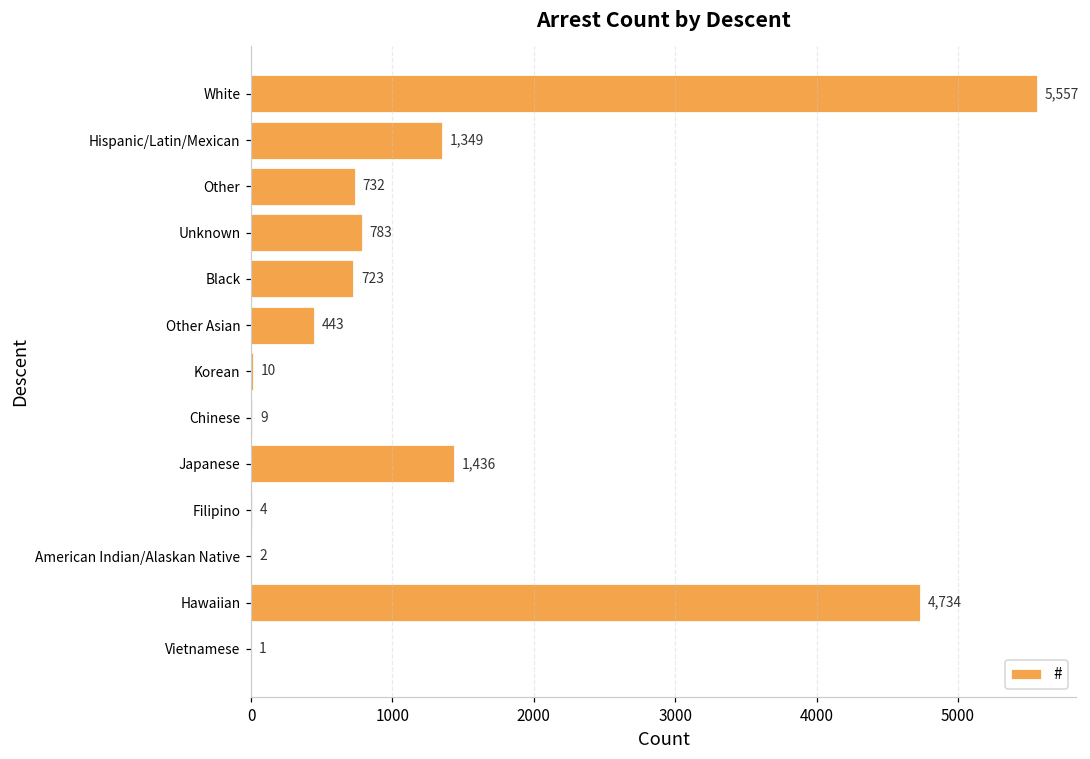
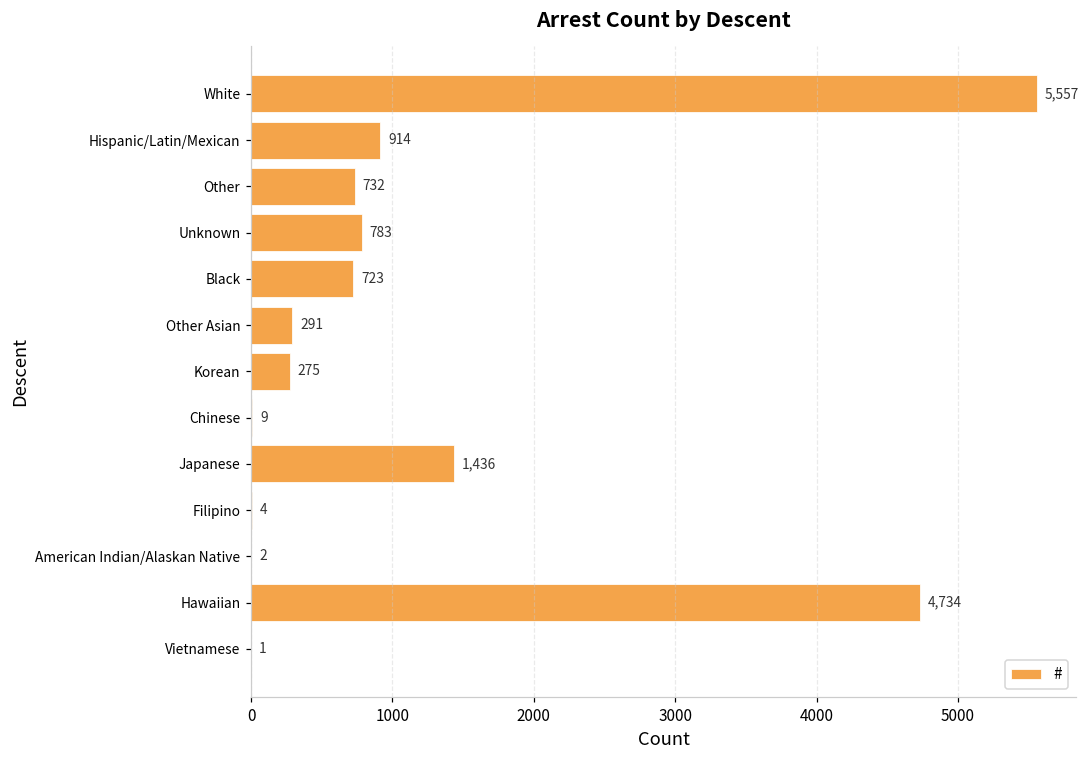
Hispanic/Latin/Mexican: 1,349 -> 914
Other Asian: 443 -> 291
Korean: 10 -> 275
